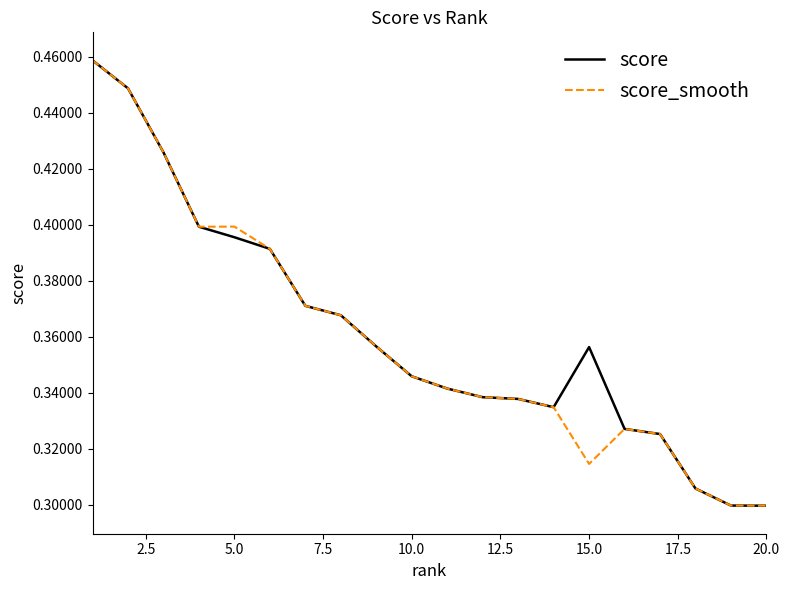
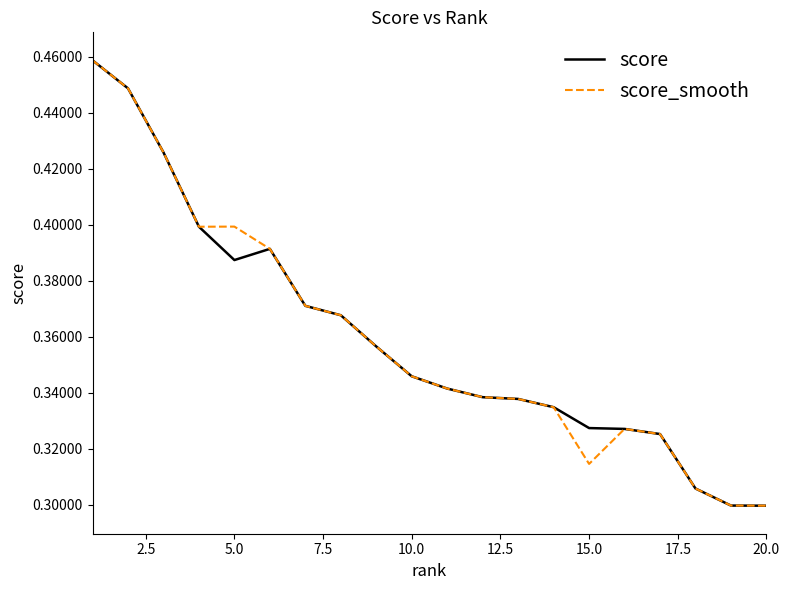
score, 5.0: 0.395 -> 0.387
score, 15.0: 0.356 -> 0.327
